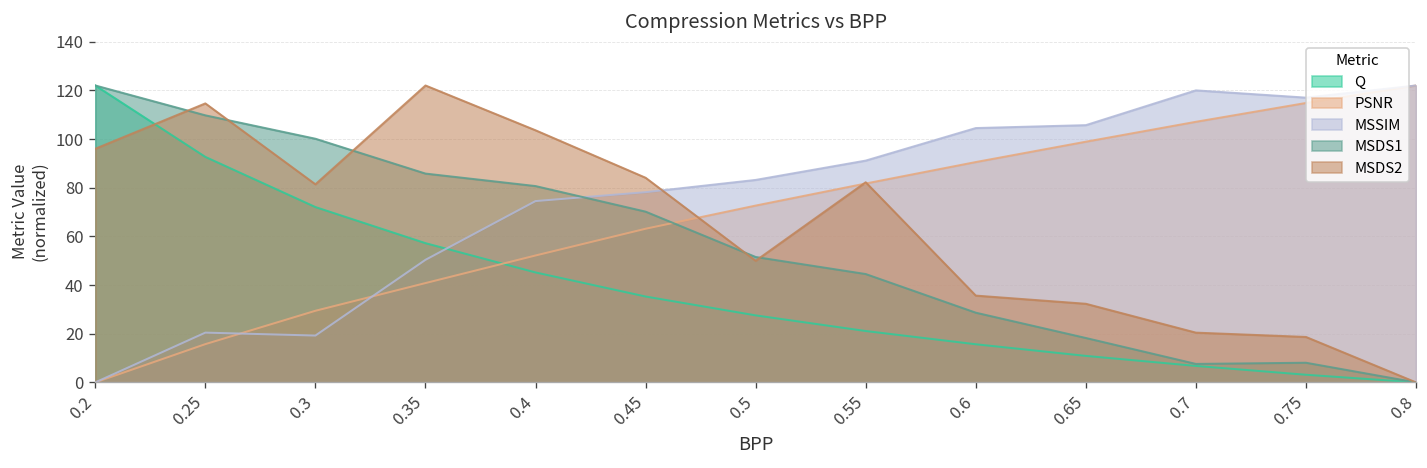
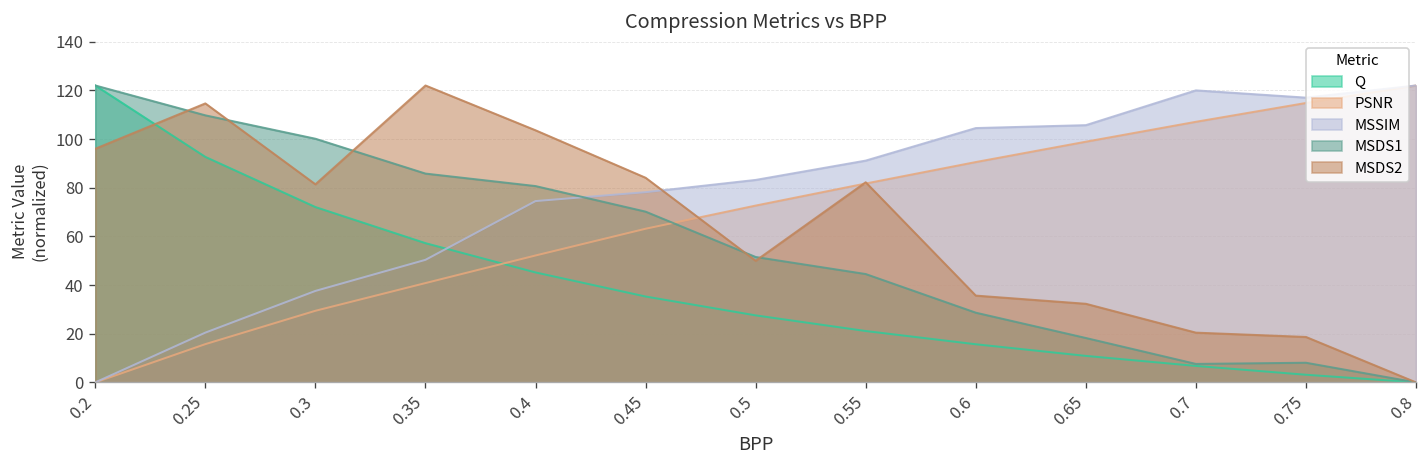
MSSIM, 0.3: 19 -> 38
